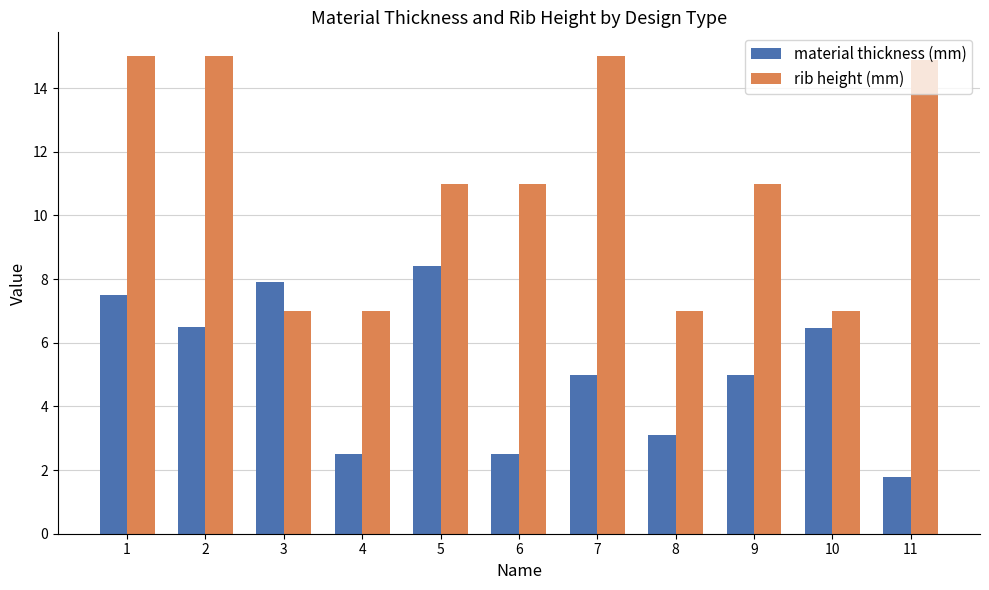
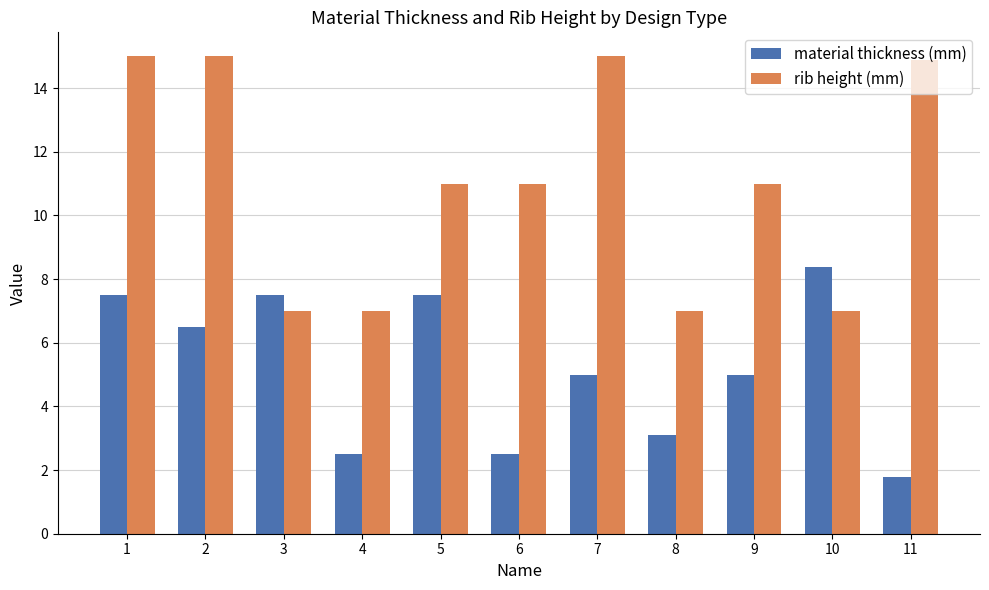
material thickness (mm), 3: 7.9 -> 7.5
material thickness (mm), 5: 8.4 -> 7.5
material thickness (mm), 10: 6.4 -> 8.4
